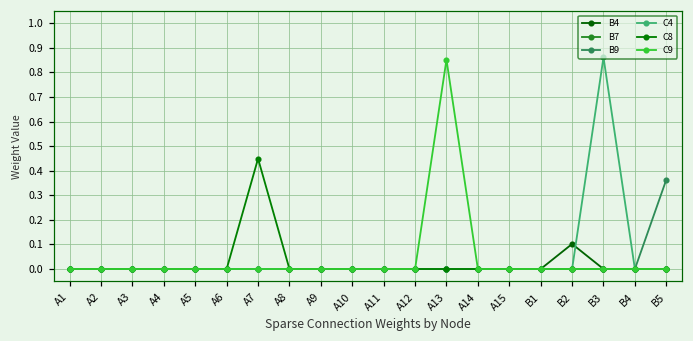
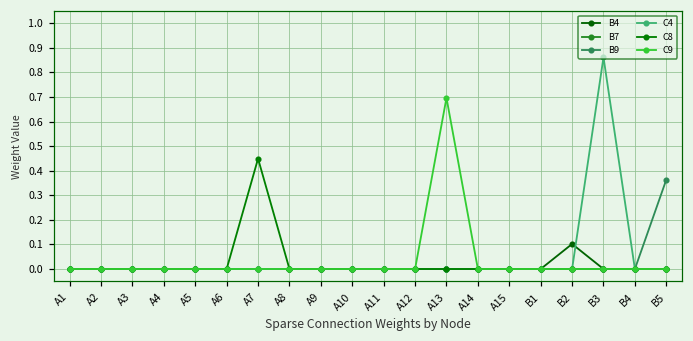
C9, A13: 0.85 -> 0.70
